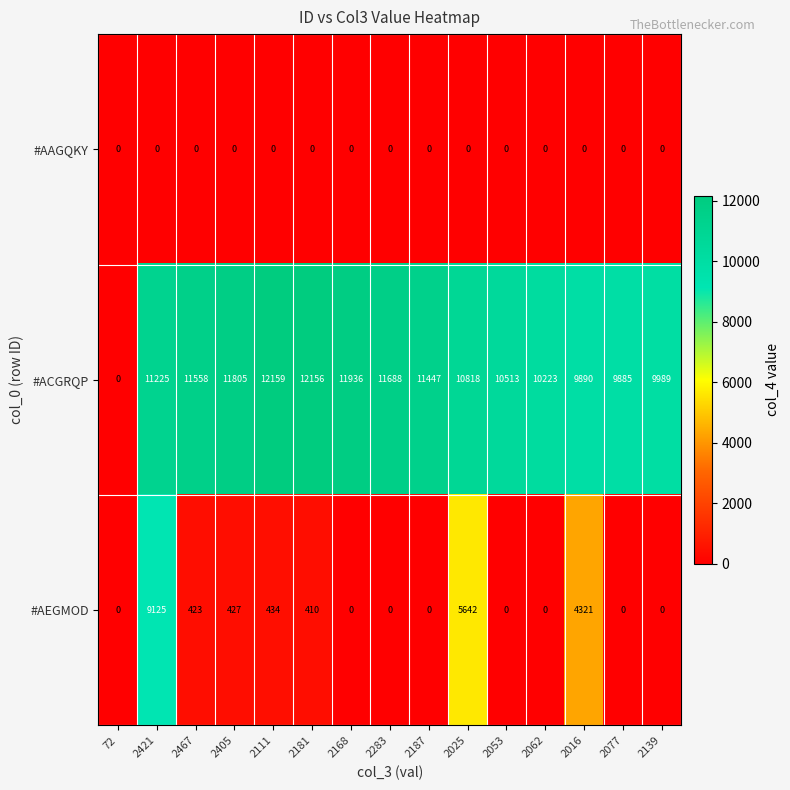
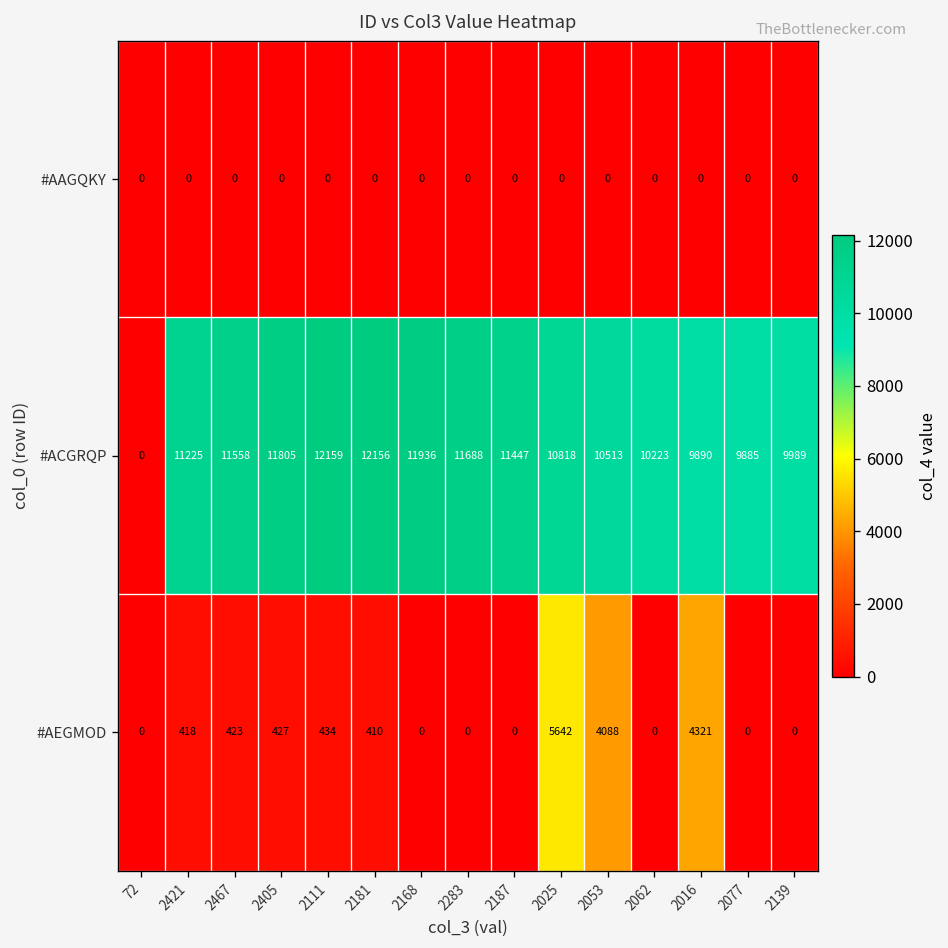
#AEGMOD, 2421: 9125 -> 418
#AEGMOD, 2053: 0 -> 4088
